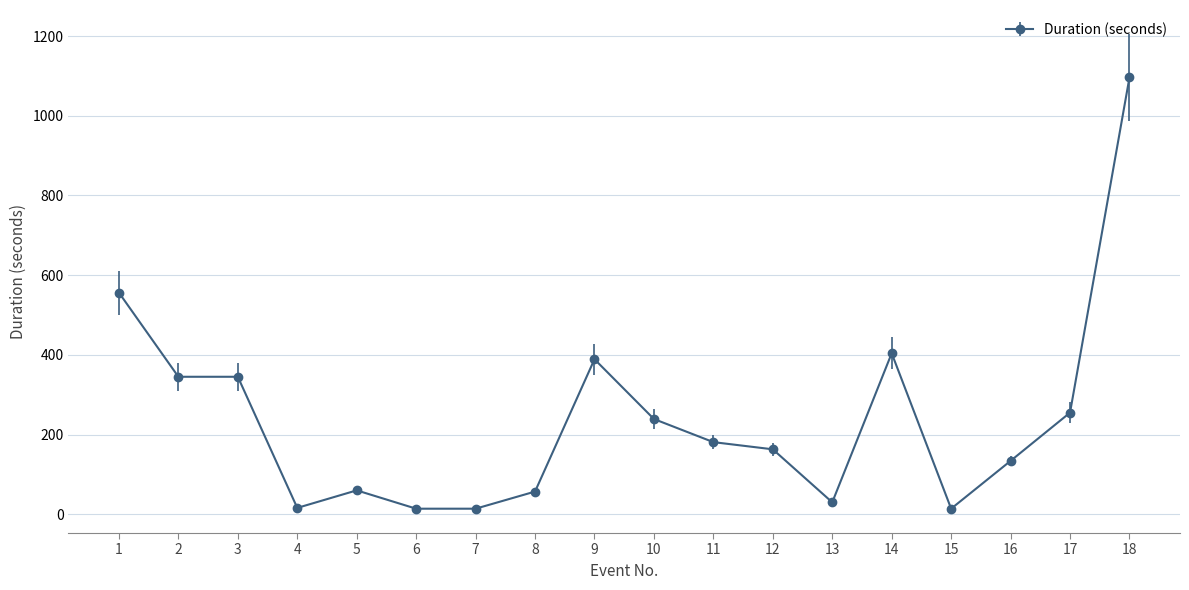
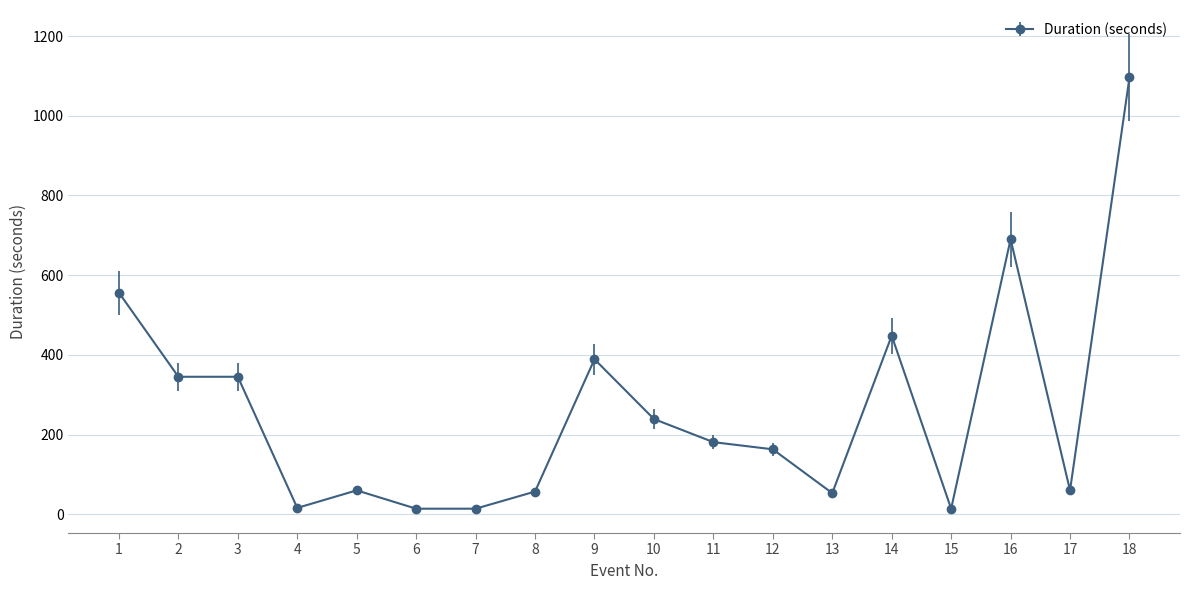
13: 30 -> 50
14: 400 -> 450
16: 130 -> 690
17: 260 -> 60
